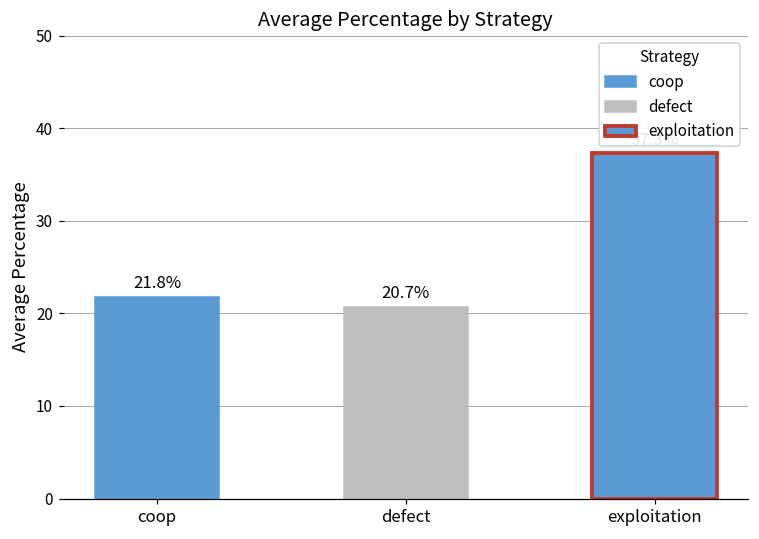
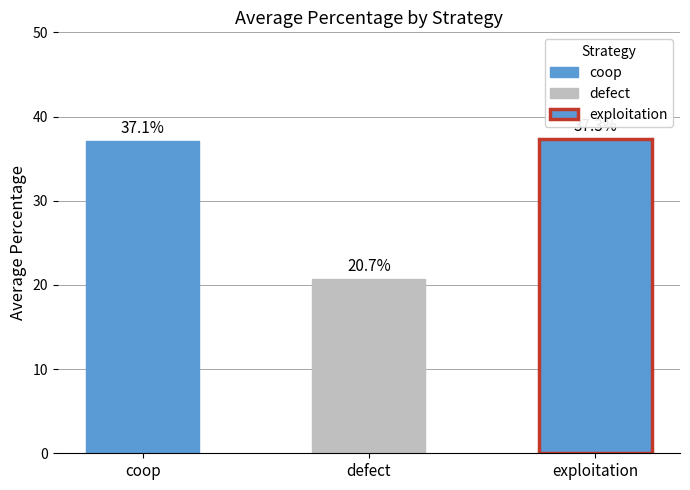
coop: 21.8% -> 37.1%
